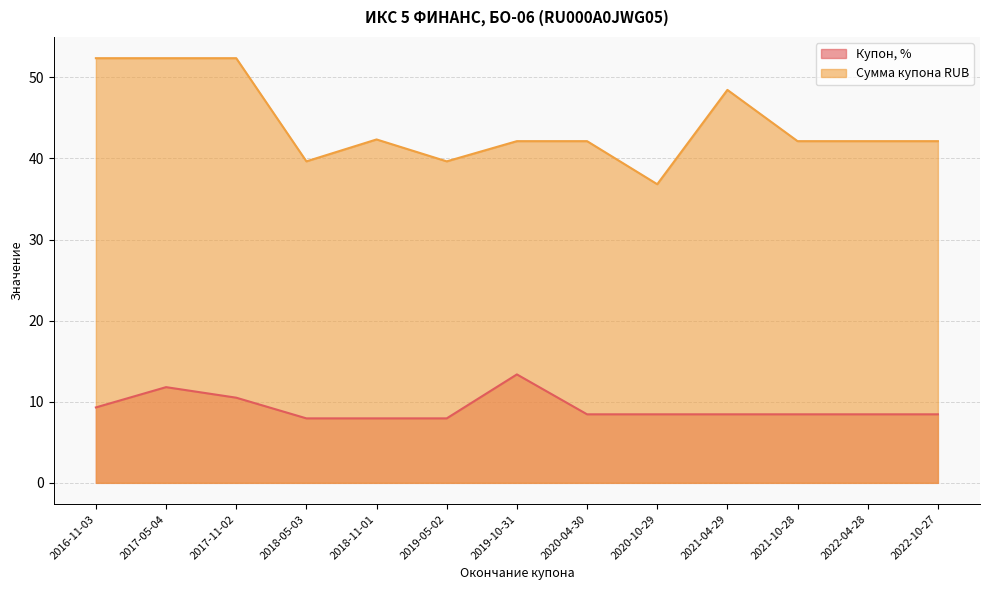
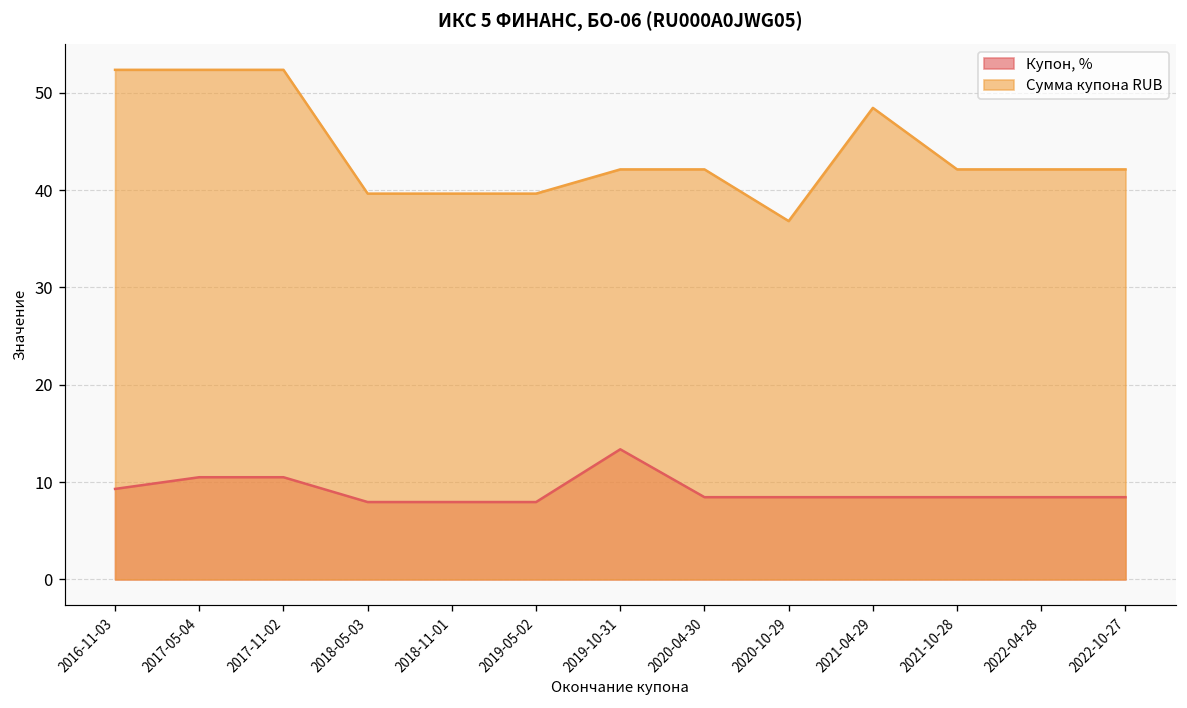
Купон, %, 2017-05-04: 12 -> 11
Сумма купона RUB, 2018-11-01: 42 -> 40
